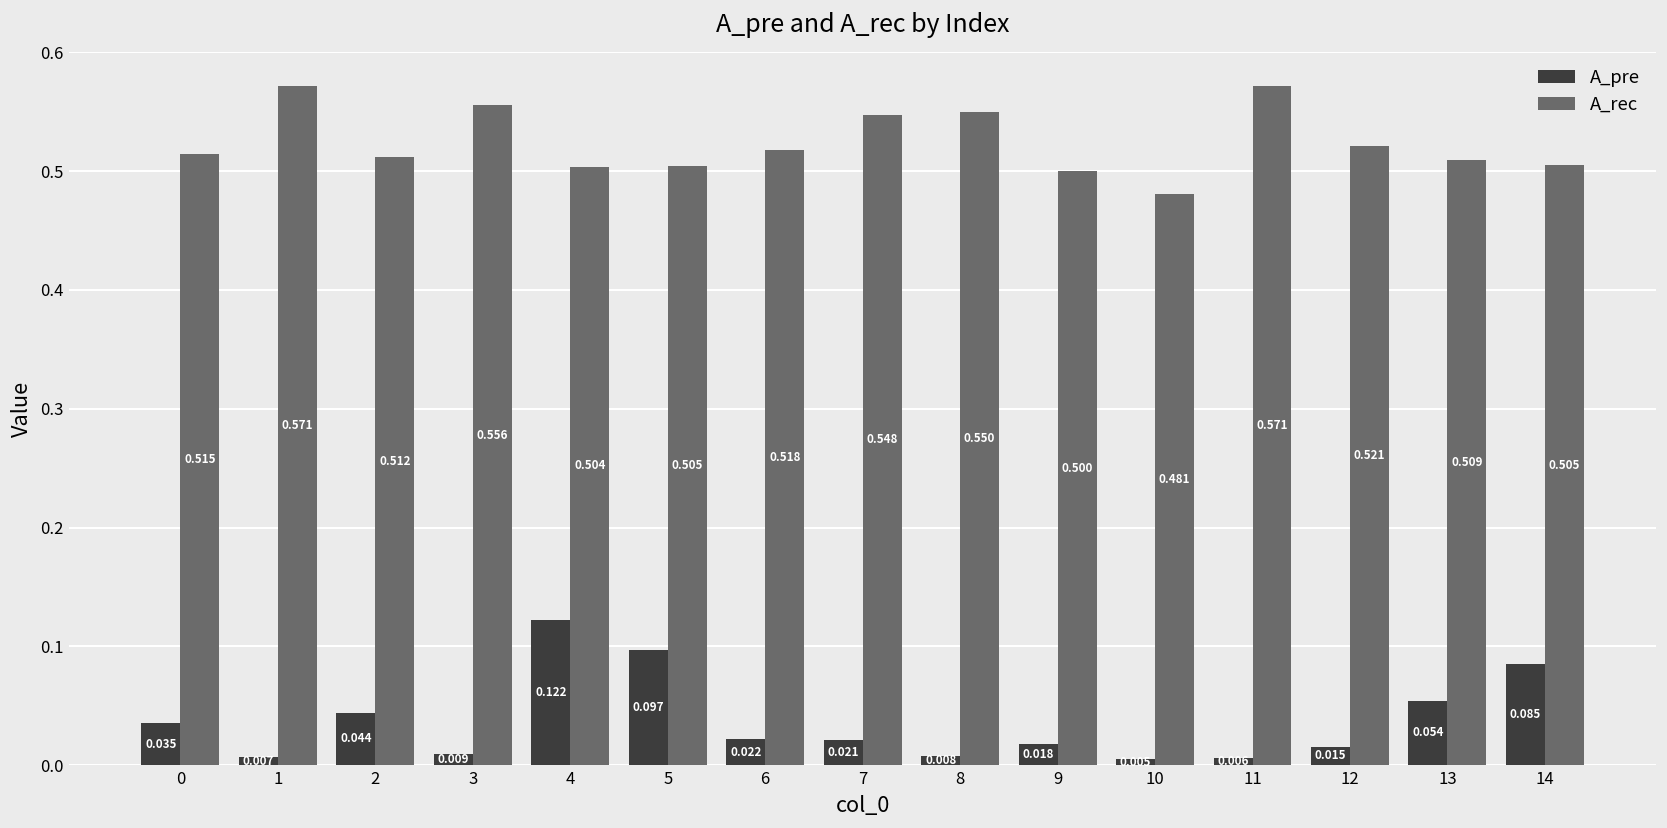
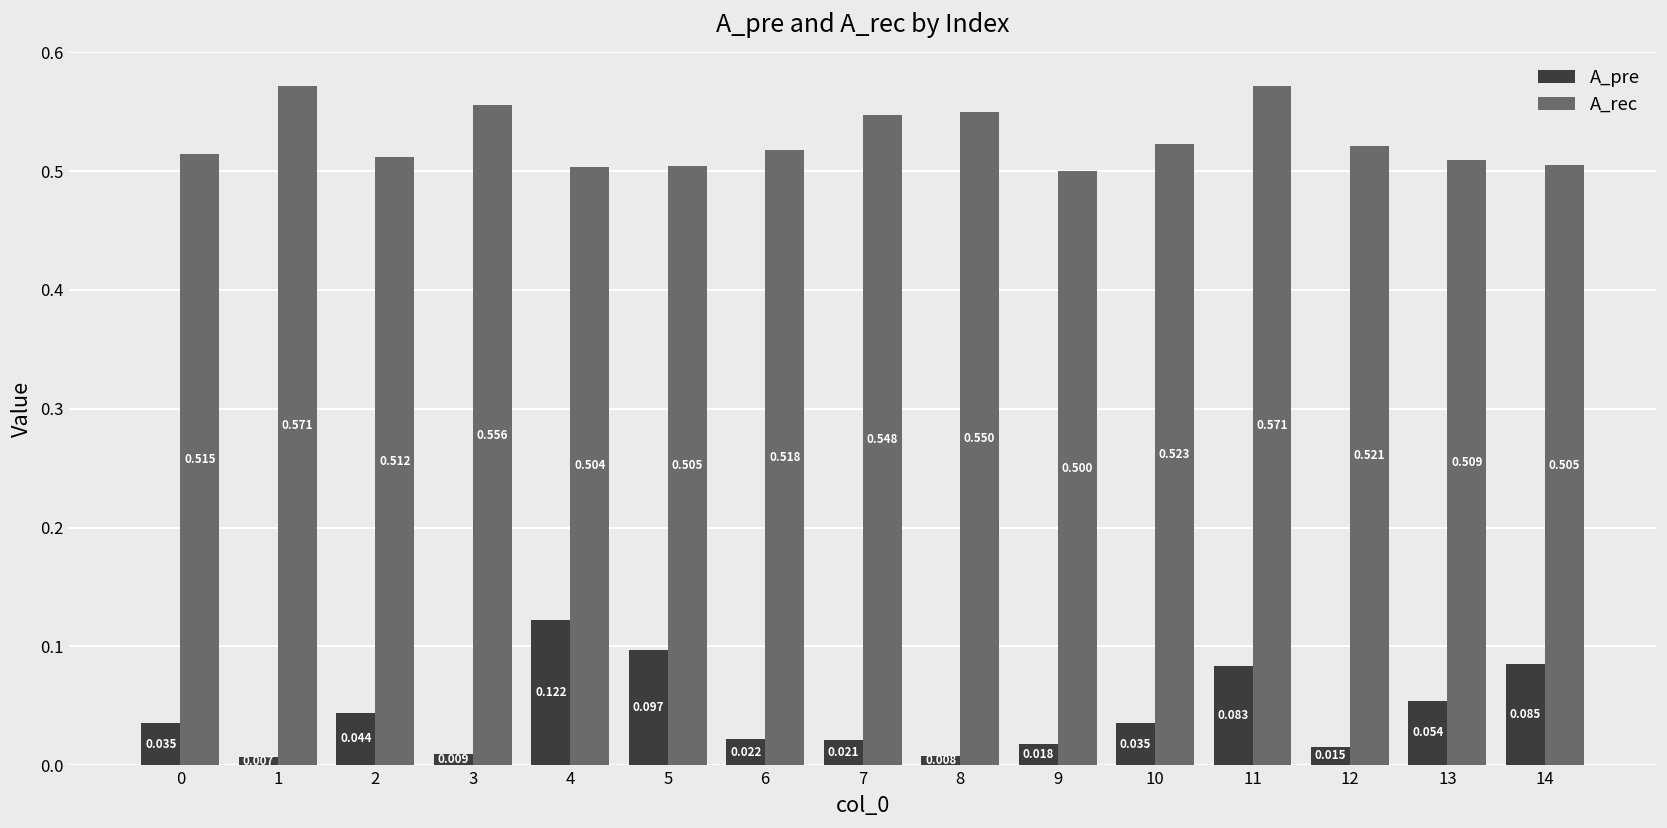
A_pre, 10: 0.00 -> 0.04
A_rec, 10: 0.481 -> 0.523
A_pre, 11: 0.01 -> 0.08
